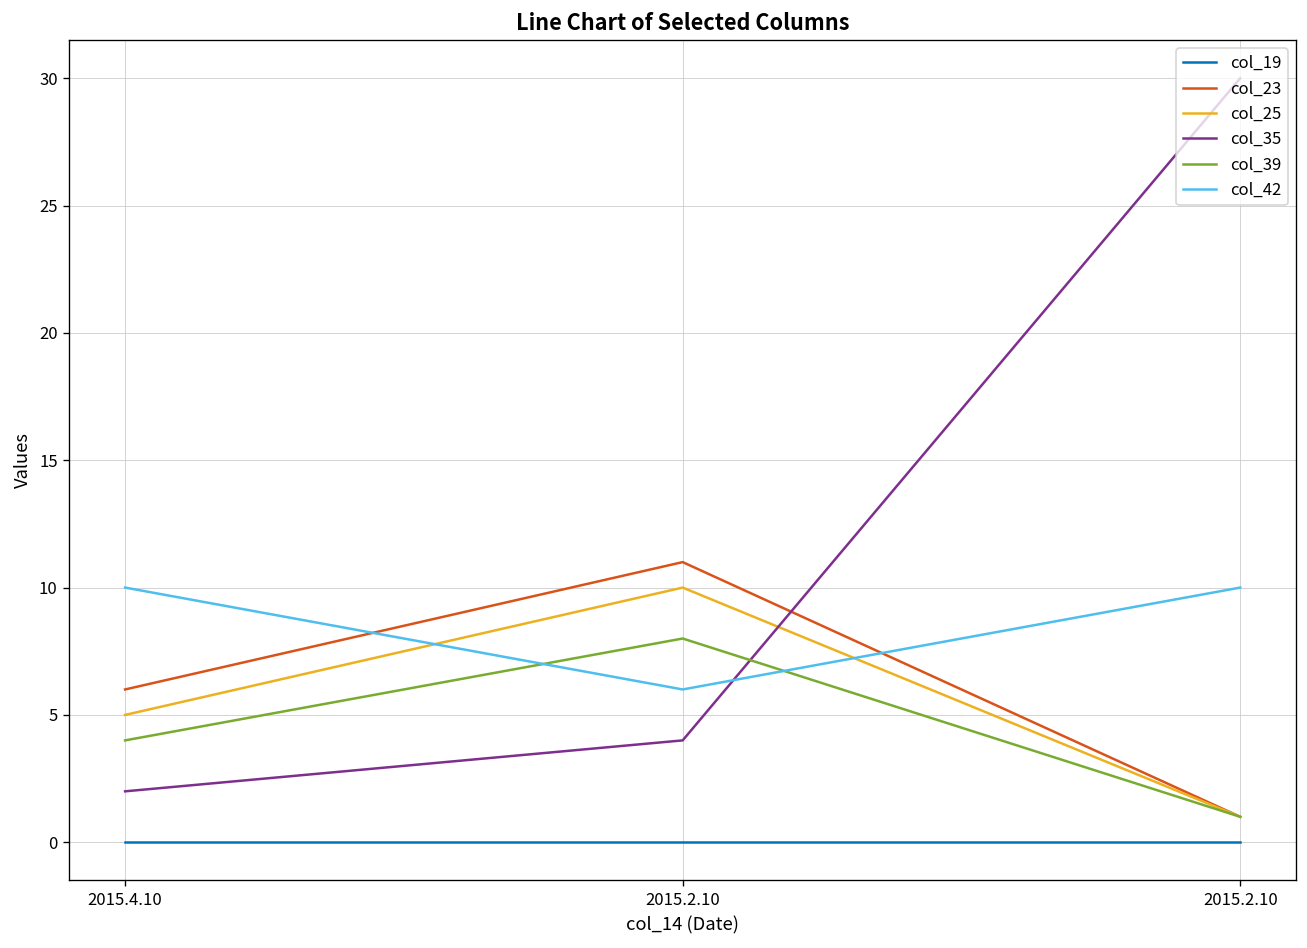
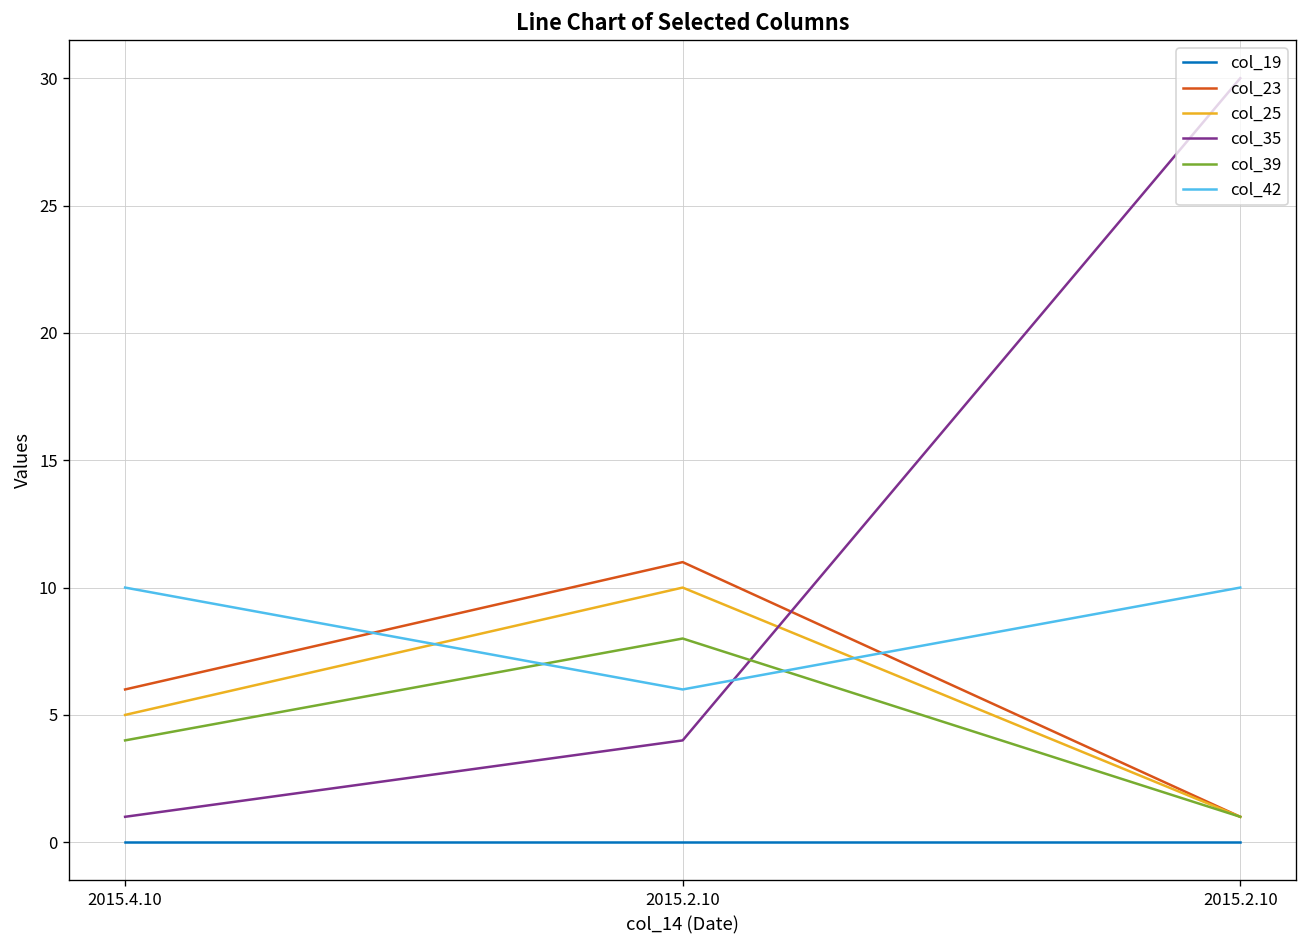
col_35, 2015.4.10: 2 -> 1
